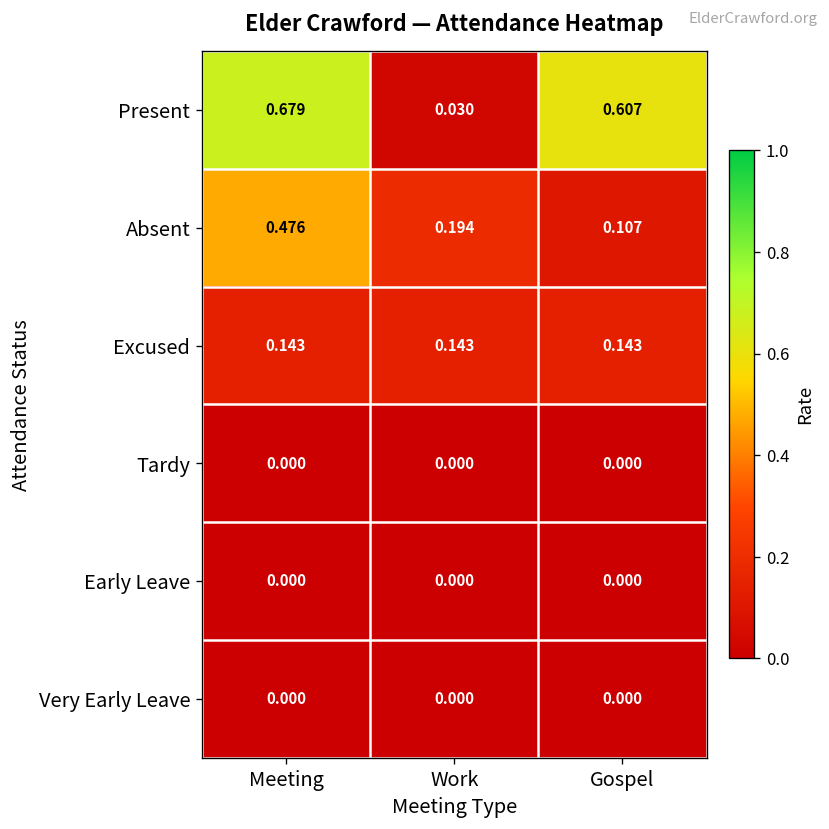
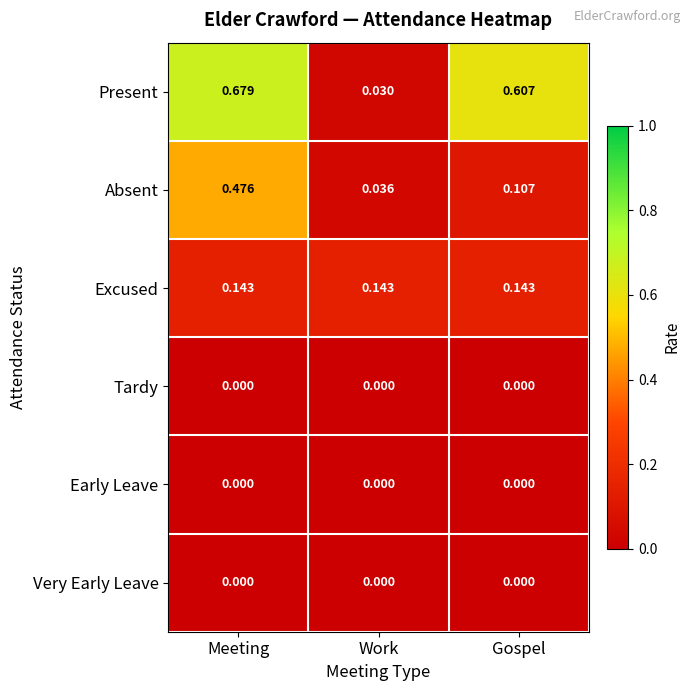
Absent, Work: 0.194 -> 0.036
